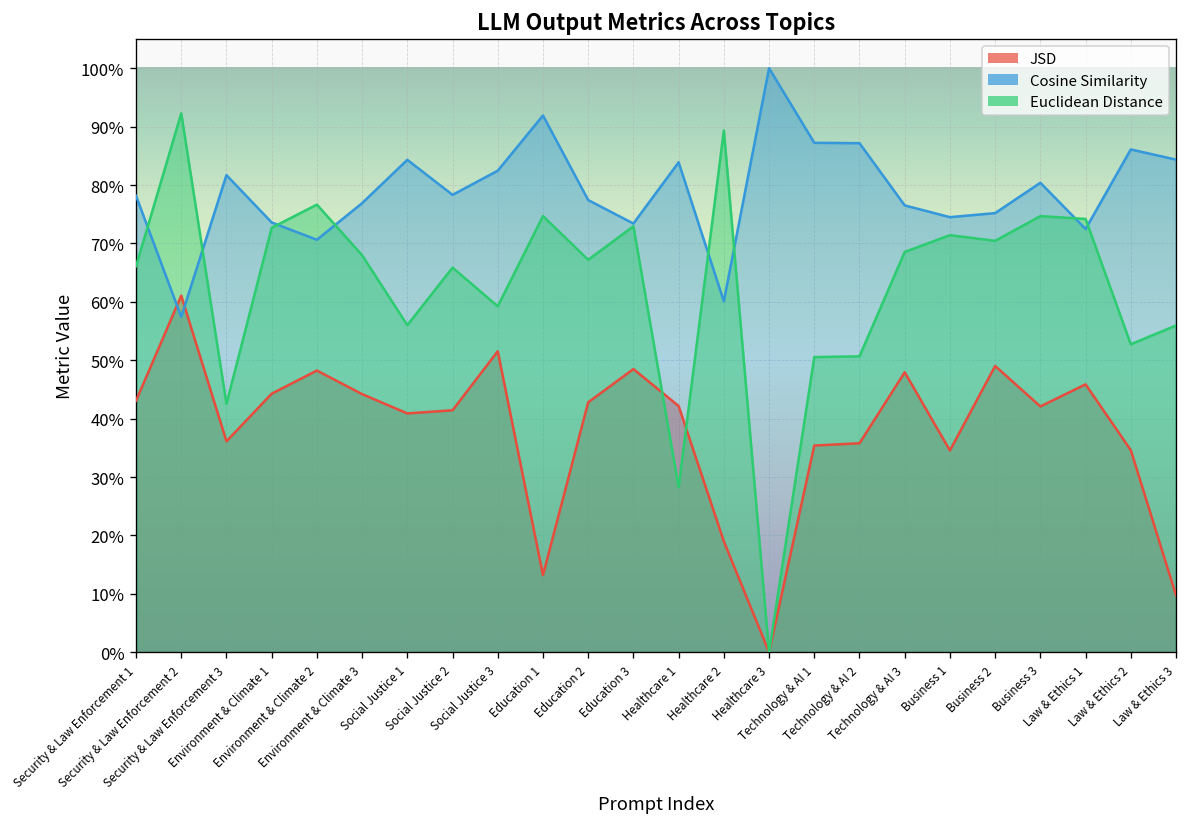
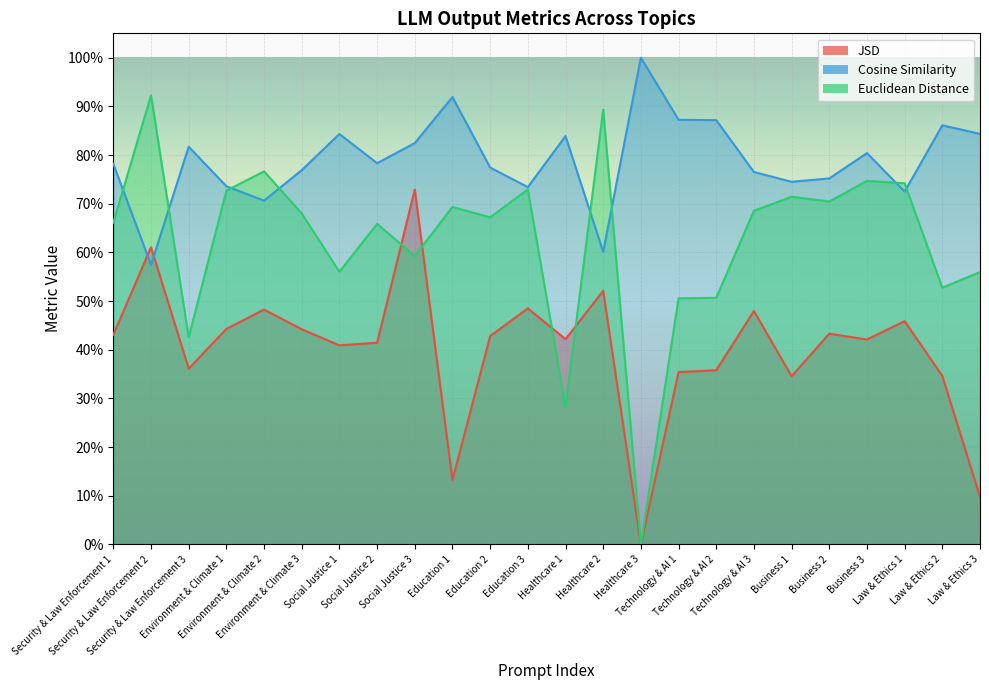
JSD, Social Justice 3: 52% -> 73%
Euclidean Distance, Education 1: 75% -> 69%
JSD, Healthcare 2: 19% -> 52%
JSD, Business 2: 49% -> 43%
